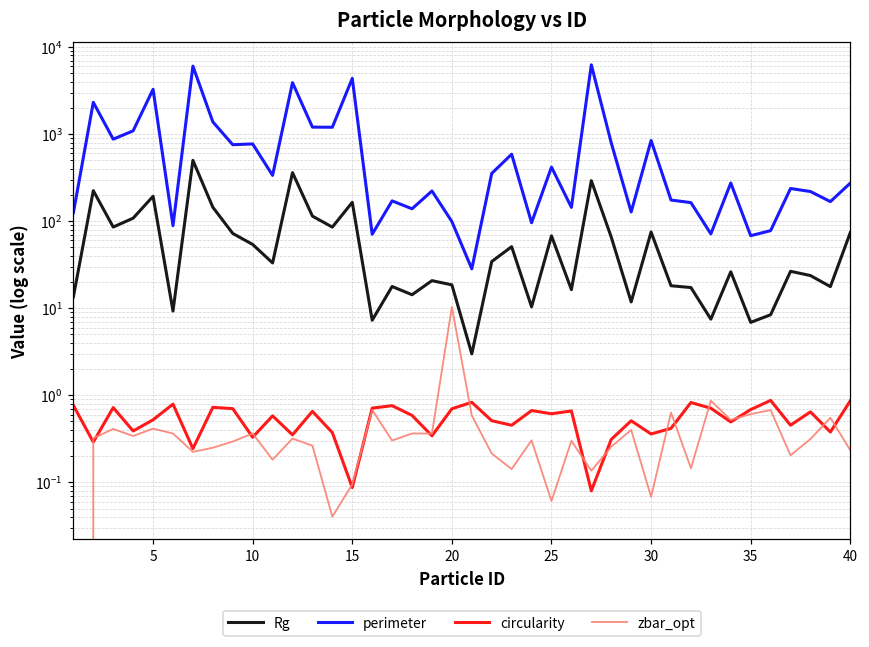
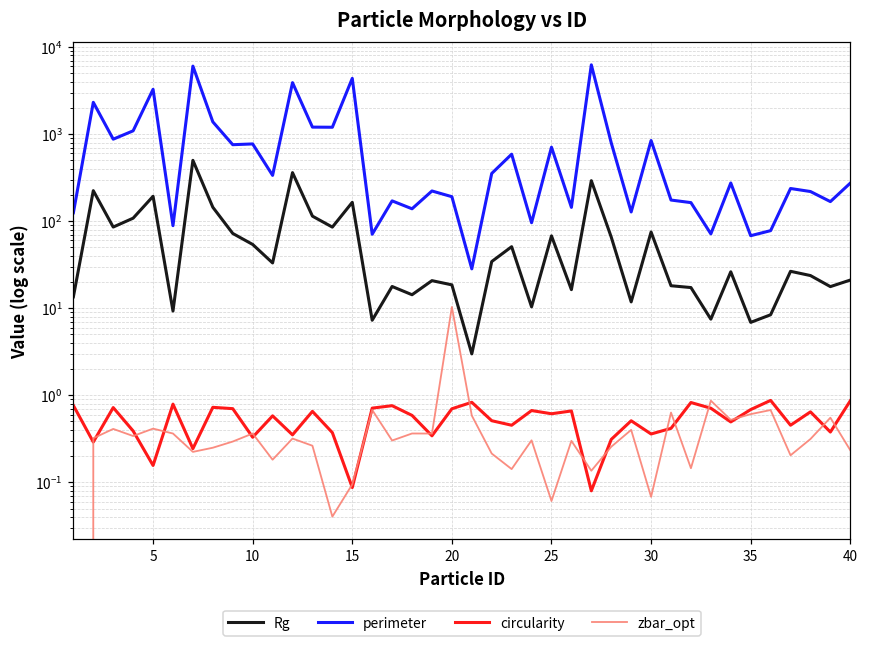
circularity, 5: 0.5 -> 0.16
perimeter, 20: 100 -> 190
perimeter, 25: 400 -> 700
Rg, 40: 70 -> 21
